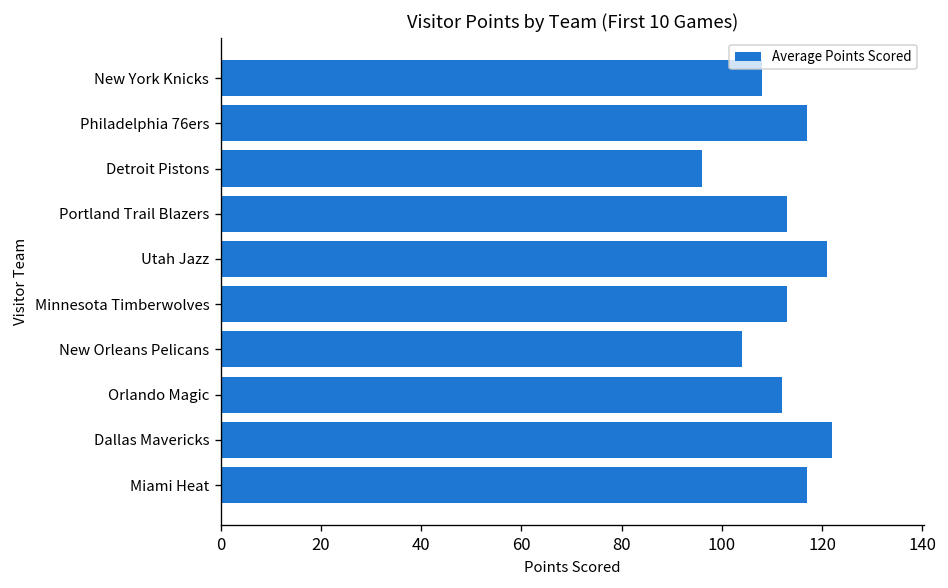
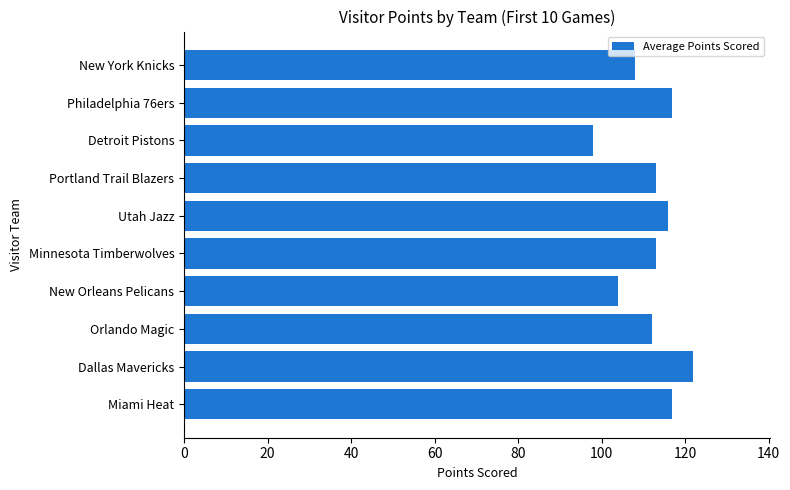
Detroit Pistons: 96 -> 98
Utah Jazz: 121 -> 116
